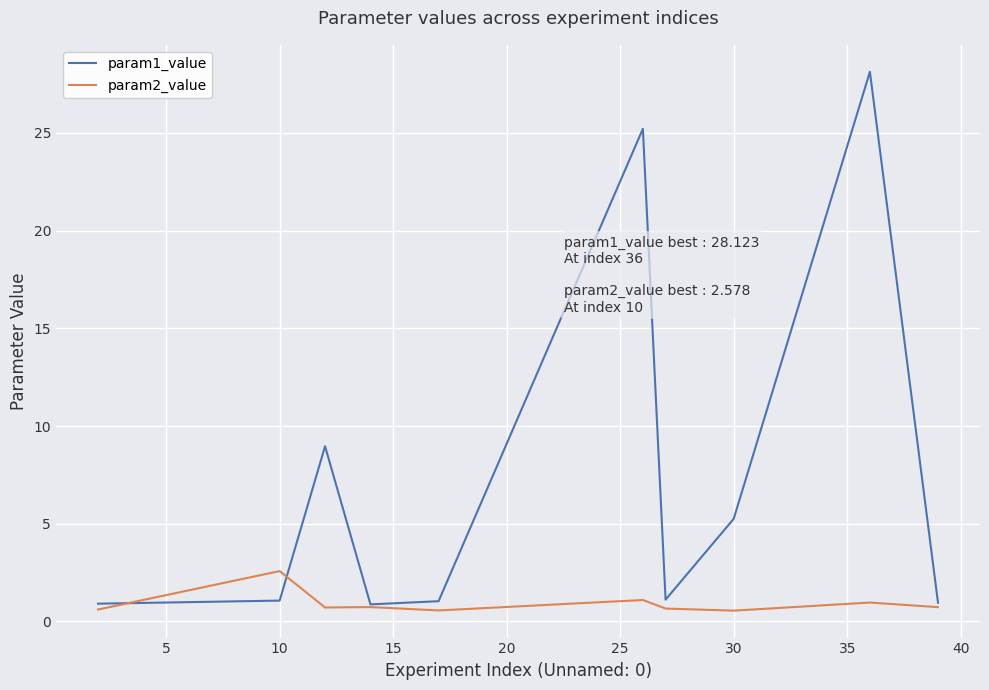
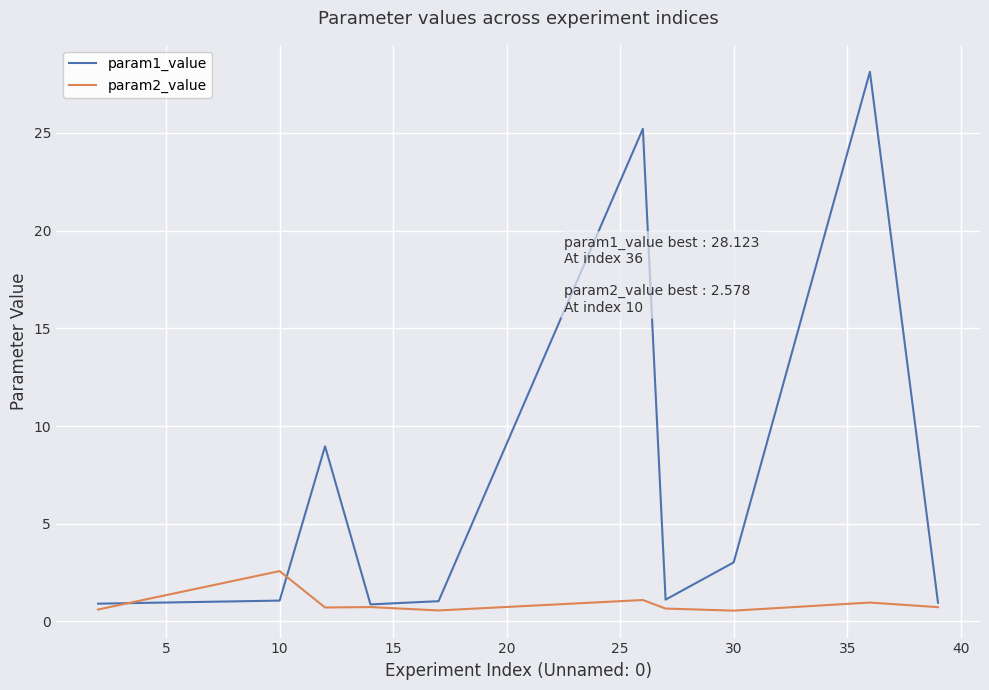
param1_value, 30: 5.3 -> 3.0
